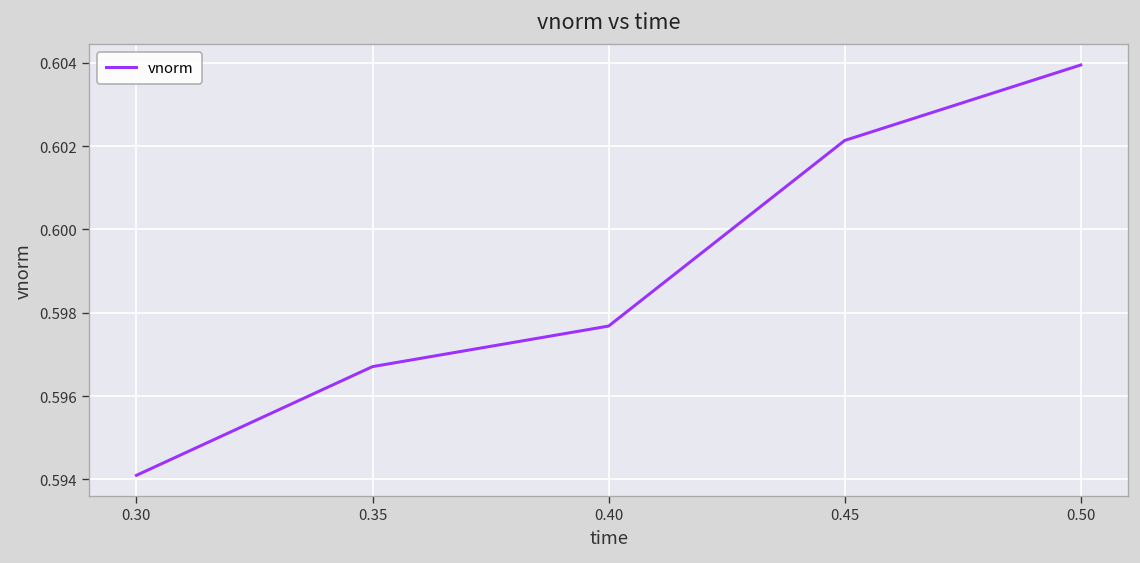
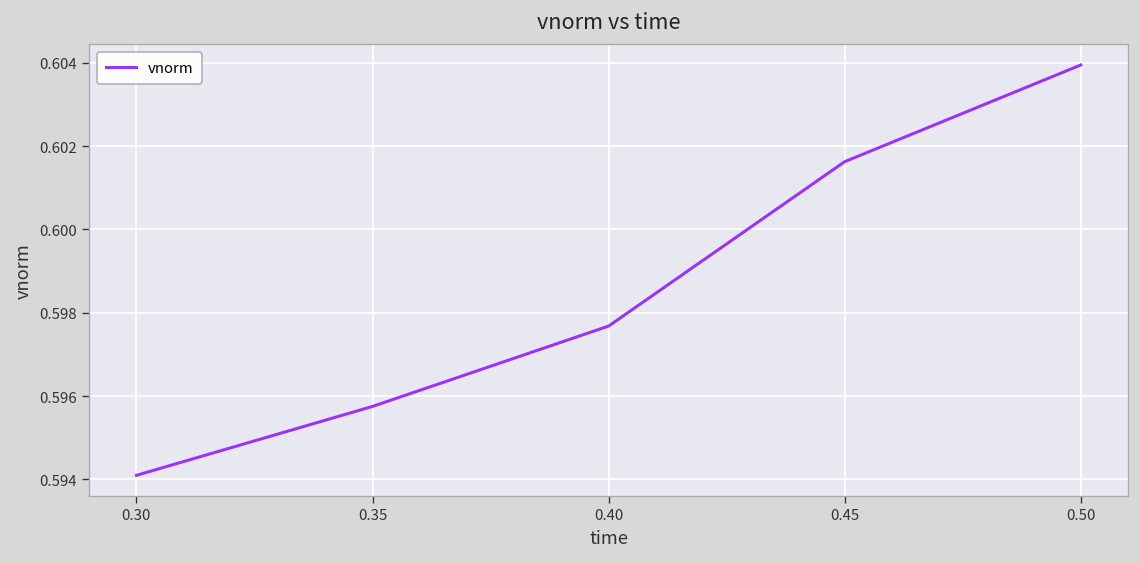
0.35: 0.5967 -> 0.5958
0.45: 0.6021 -> 0.6016
